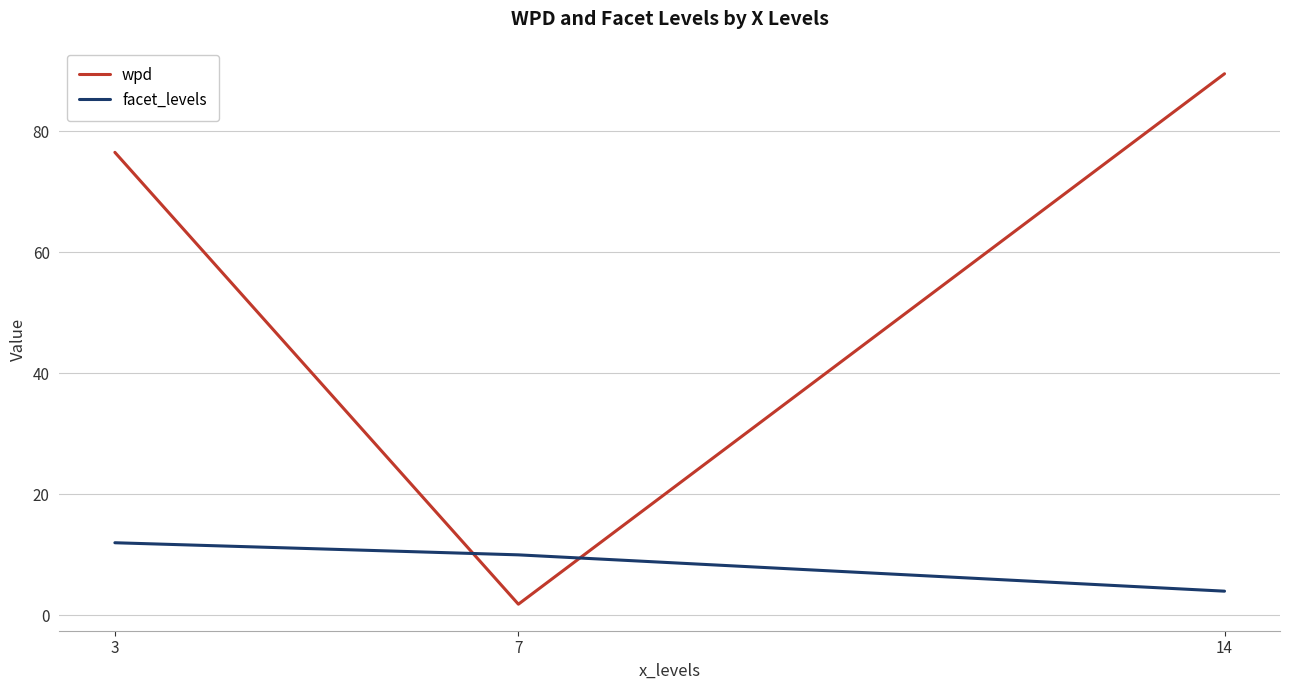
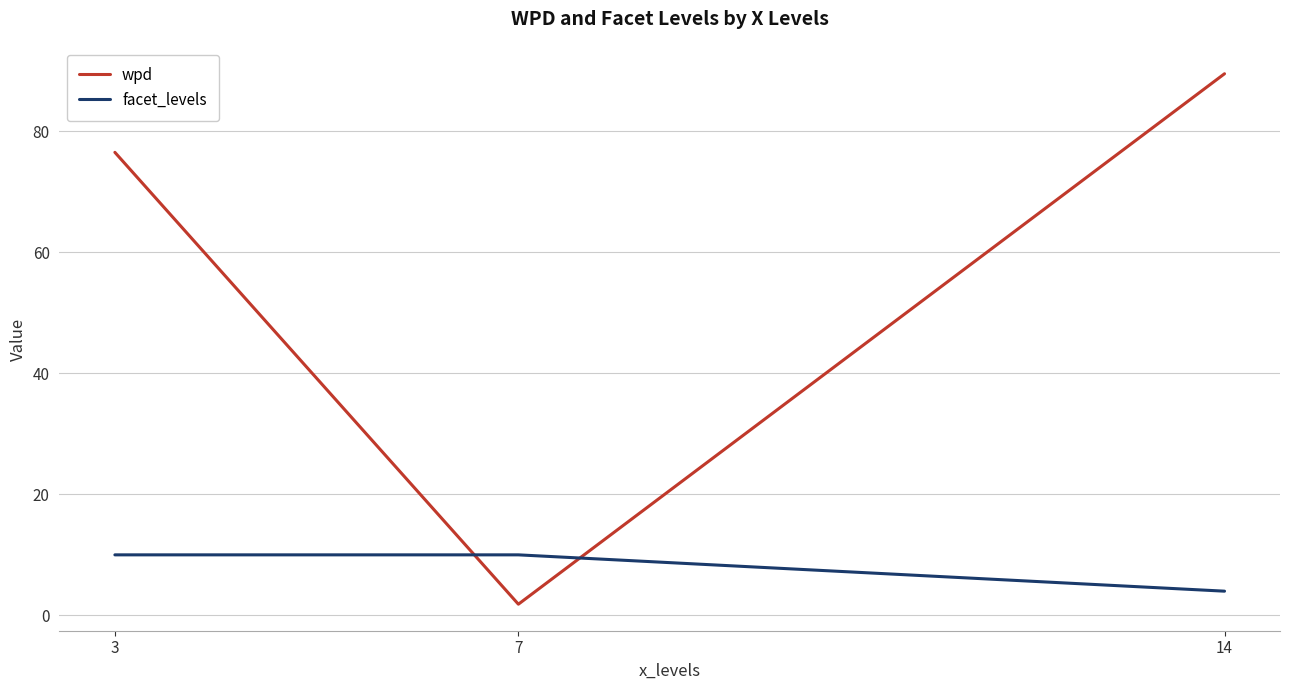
facet_levels, 3: 12 -> 10
